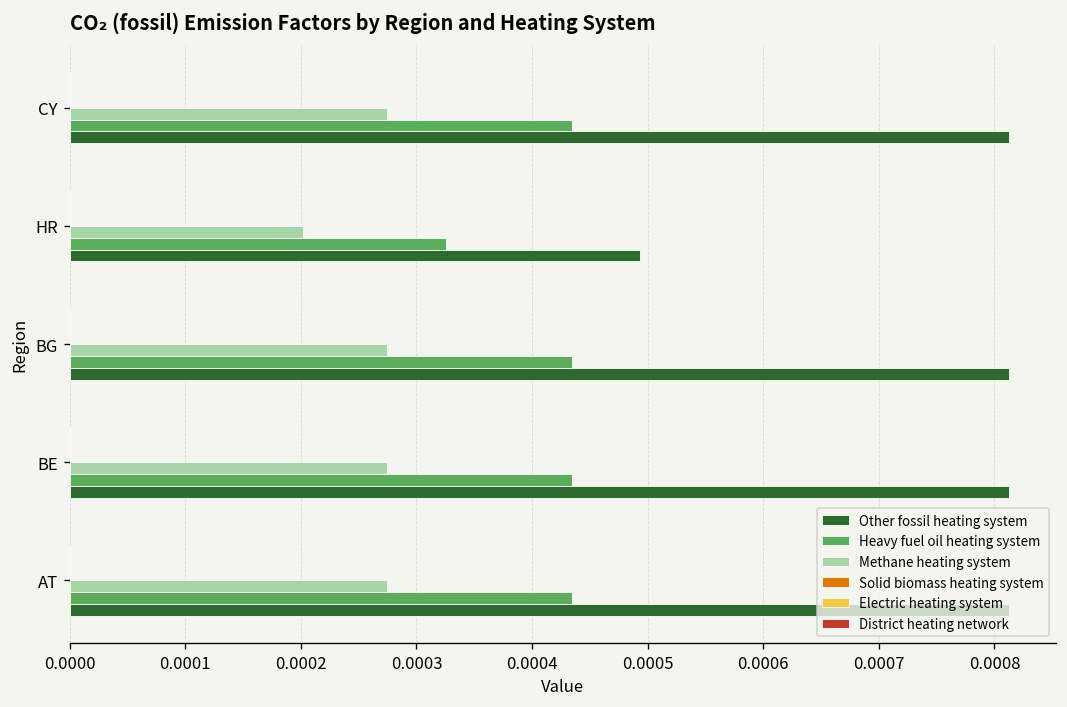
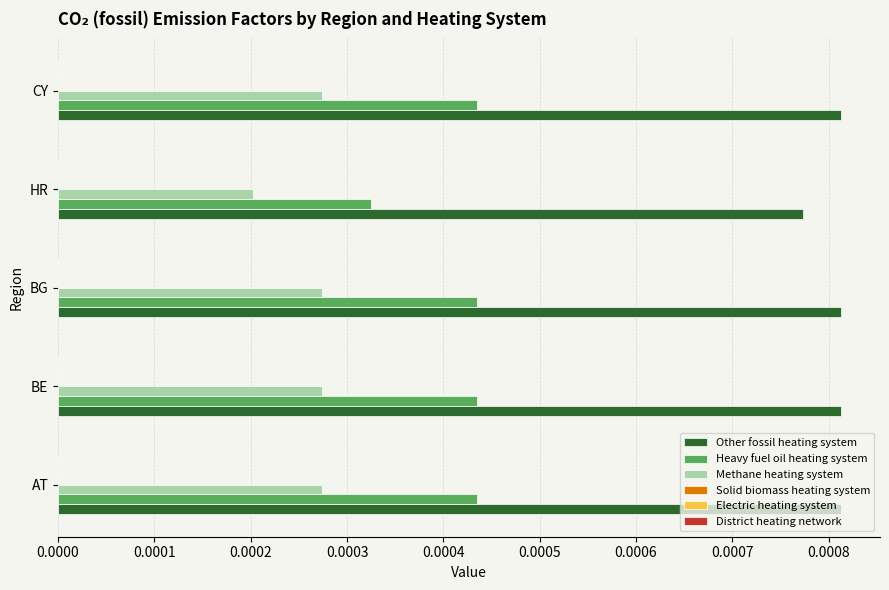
Other fossil heating system, HR: 0.00049 -> 0.00077
